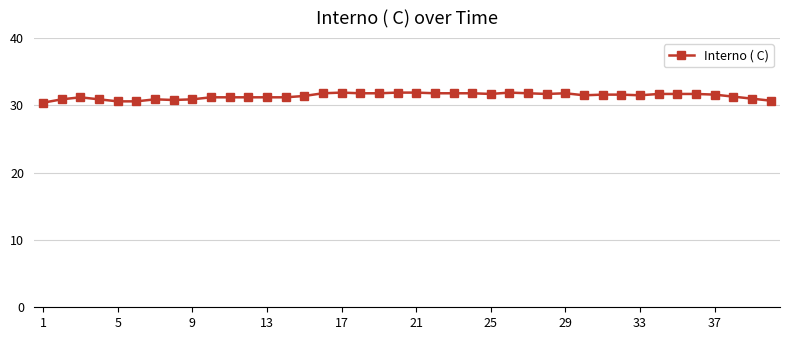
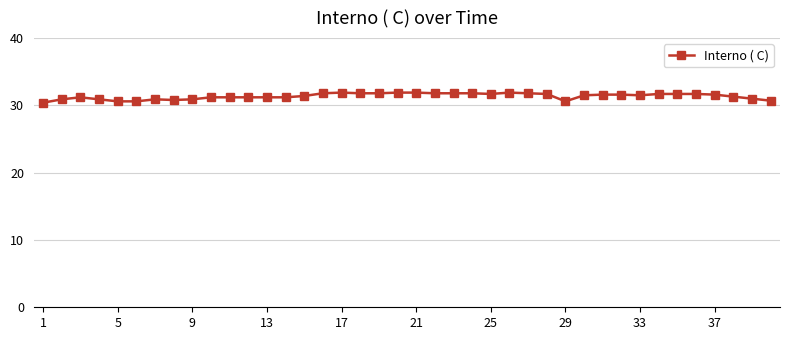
29: 32 -> 31
